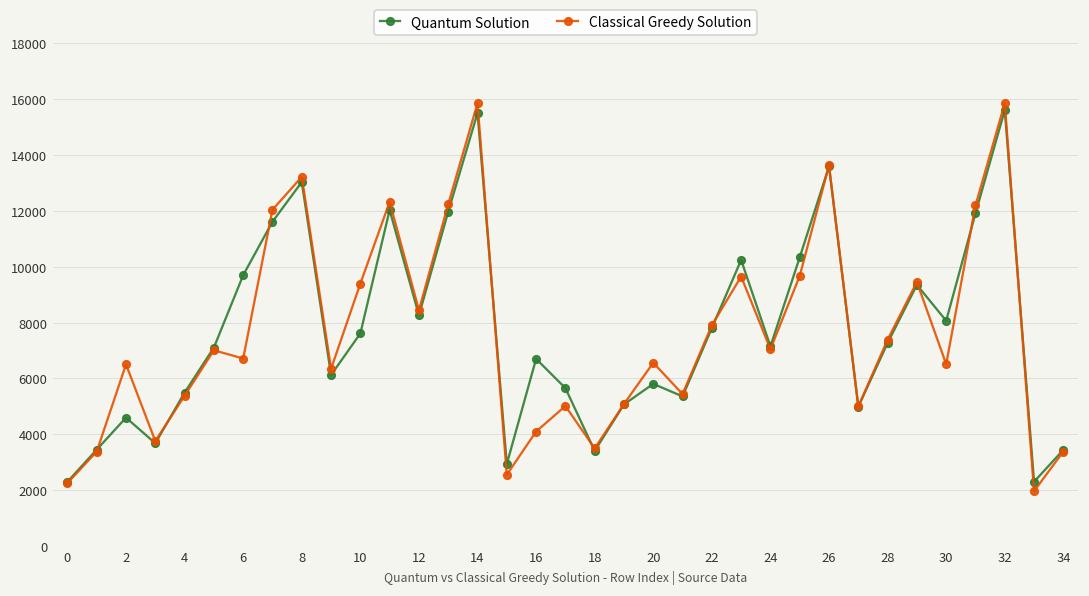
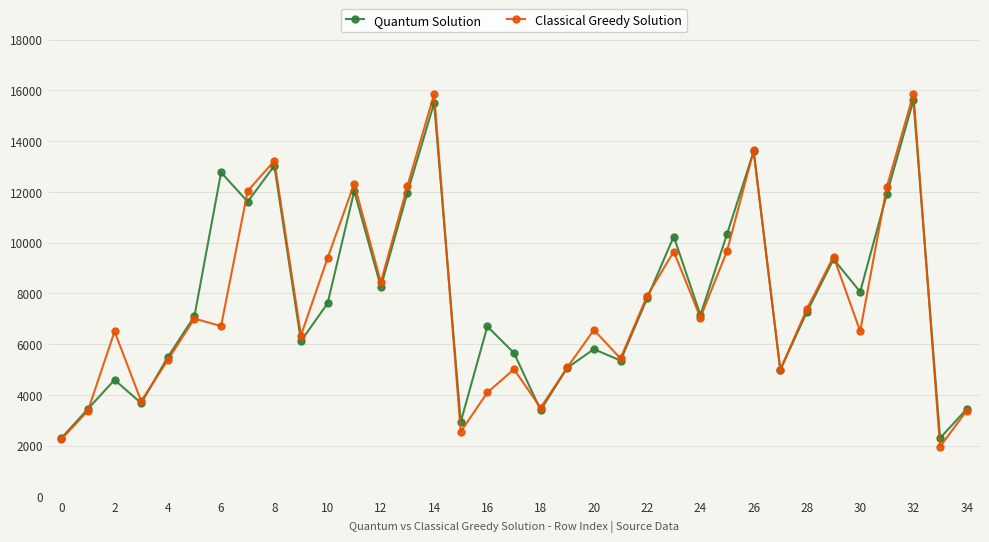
Quantum Solution, 6: 9700 -> 12800
